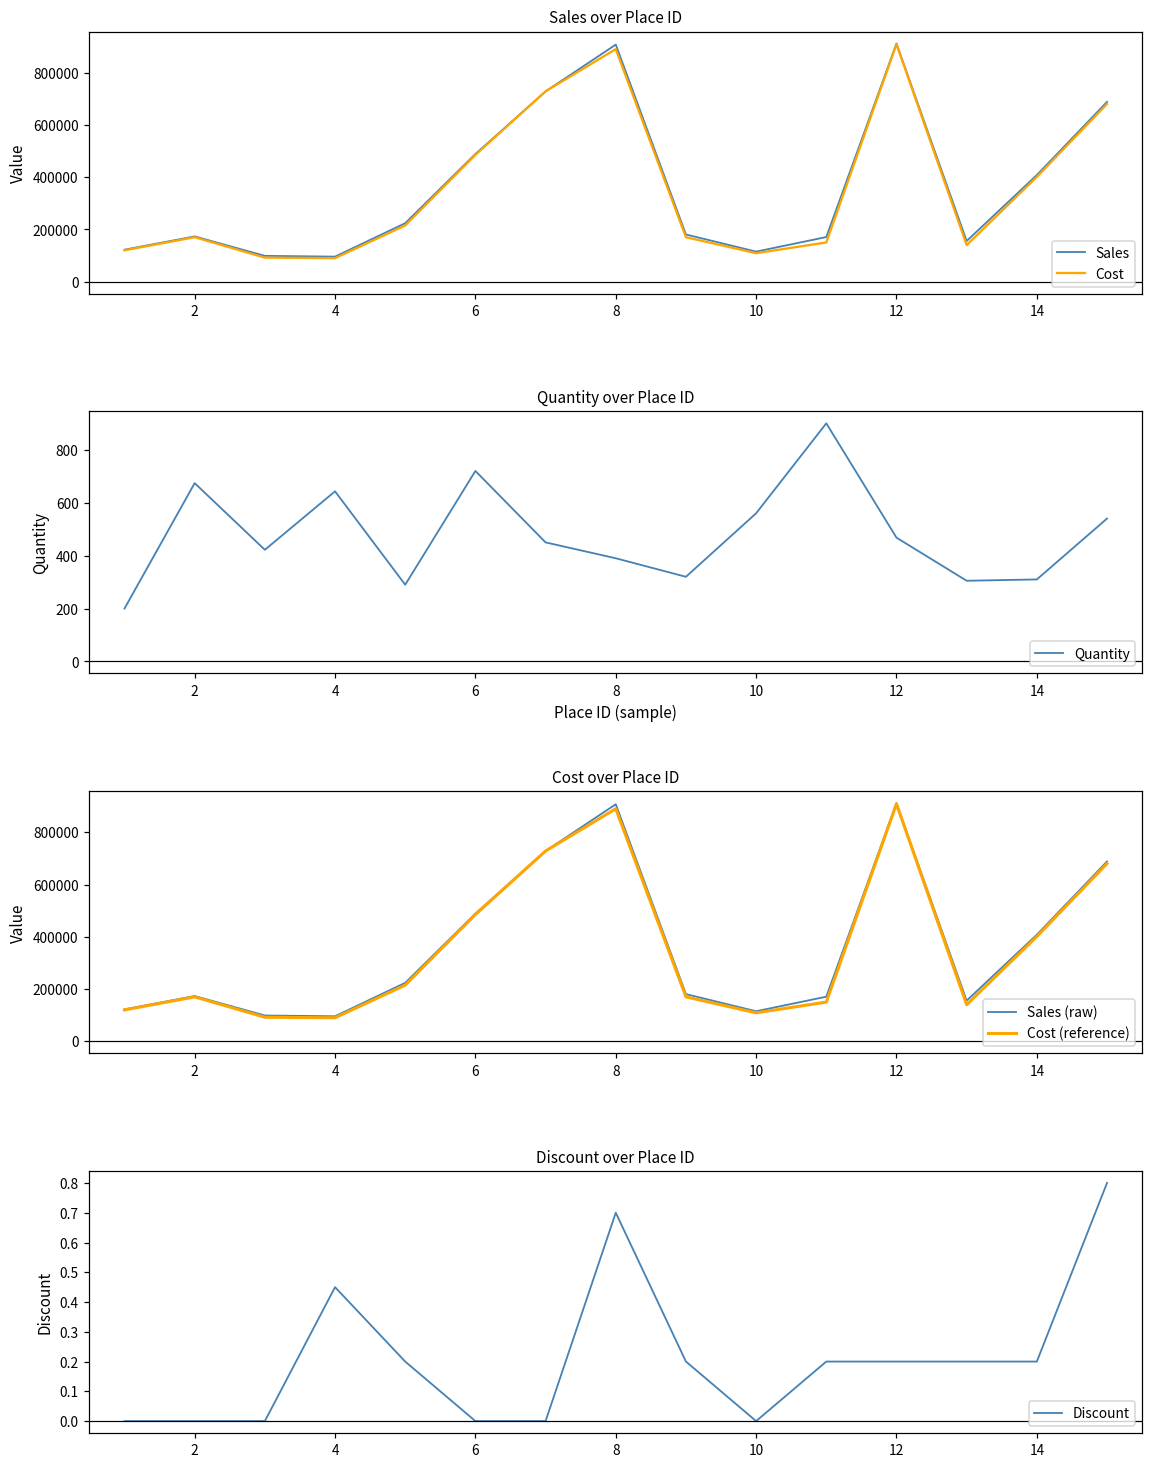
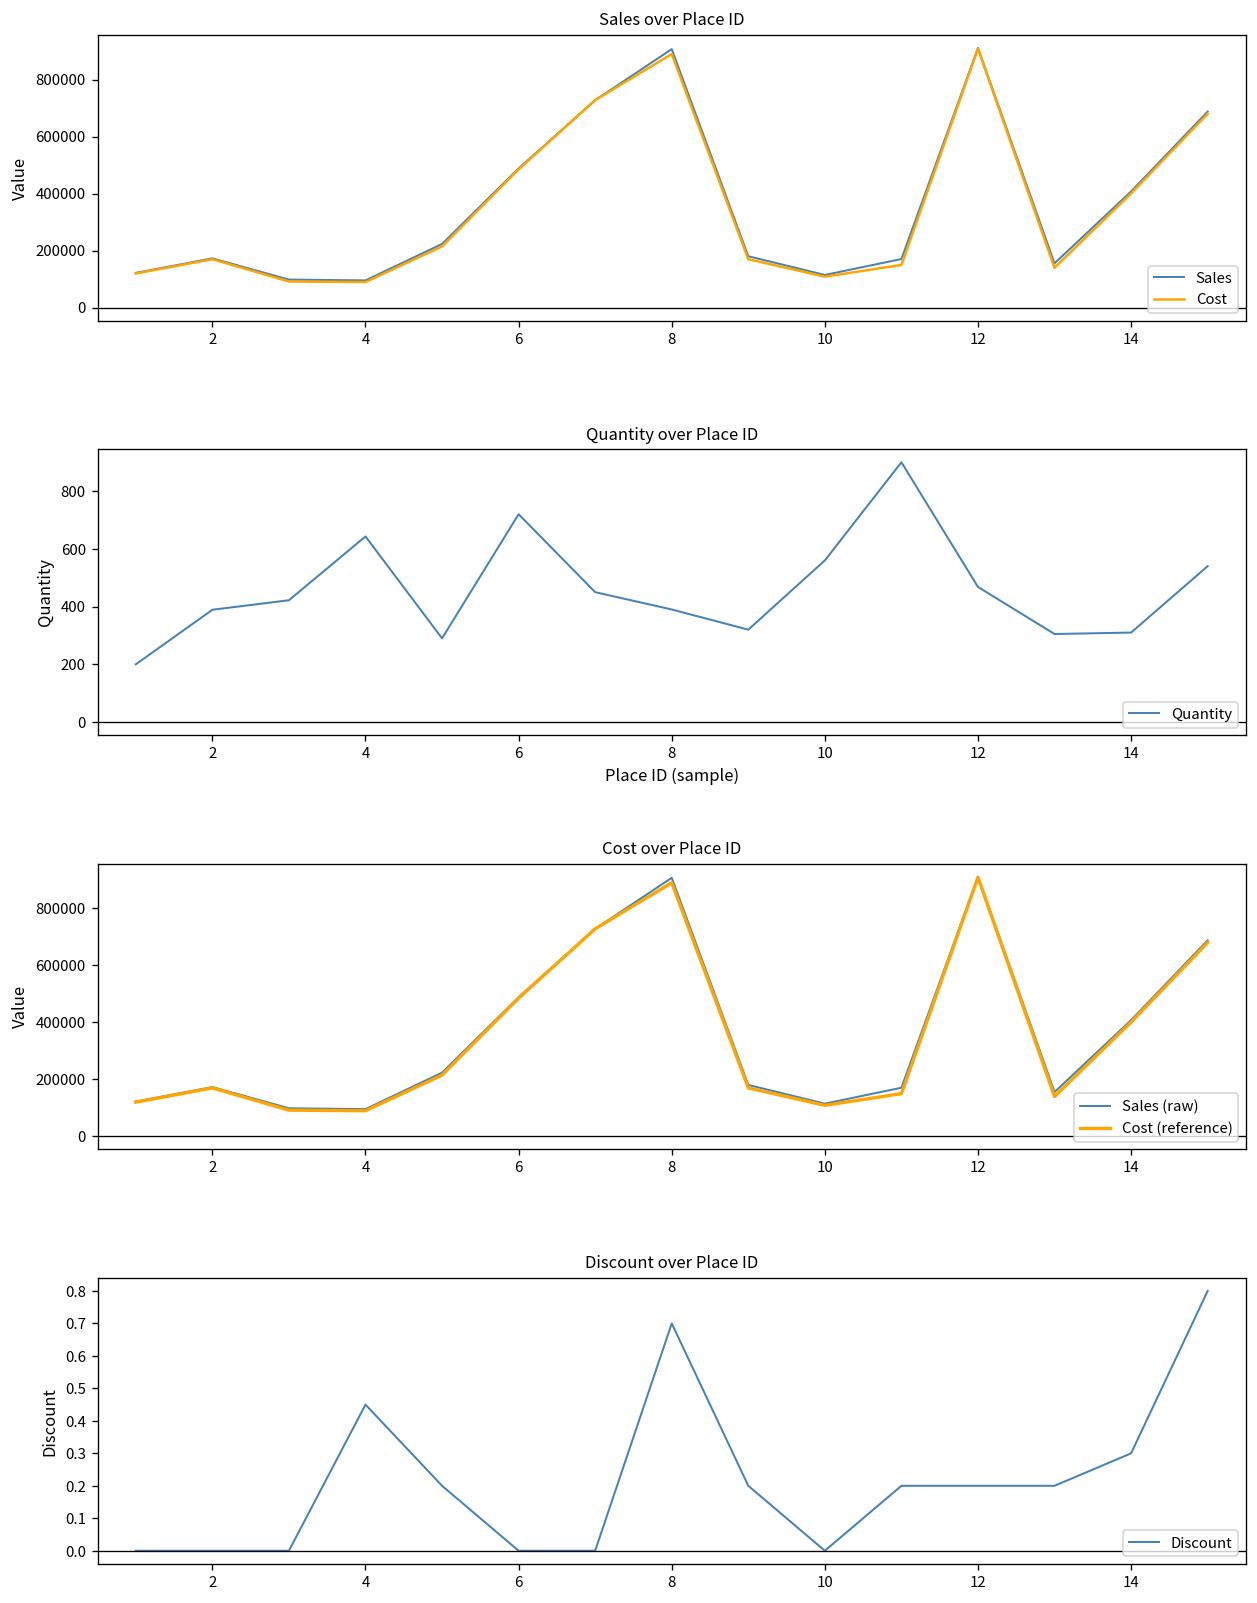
Quantity over Place ID, 2: 670 -> 390
Discount over Place ID, 14: 0.2 -> 0.3
